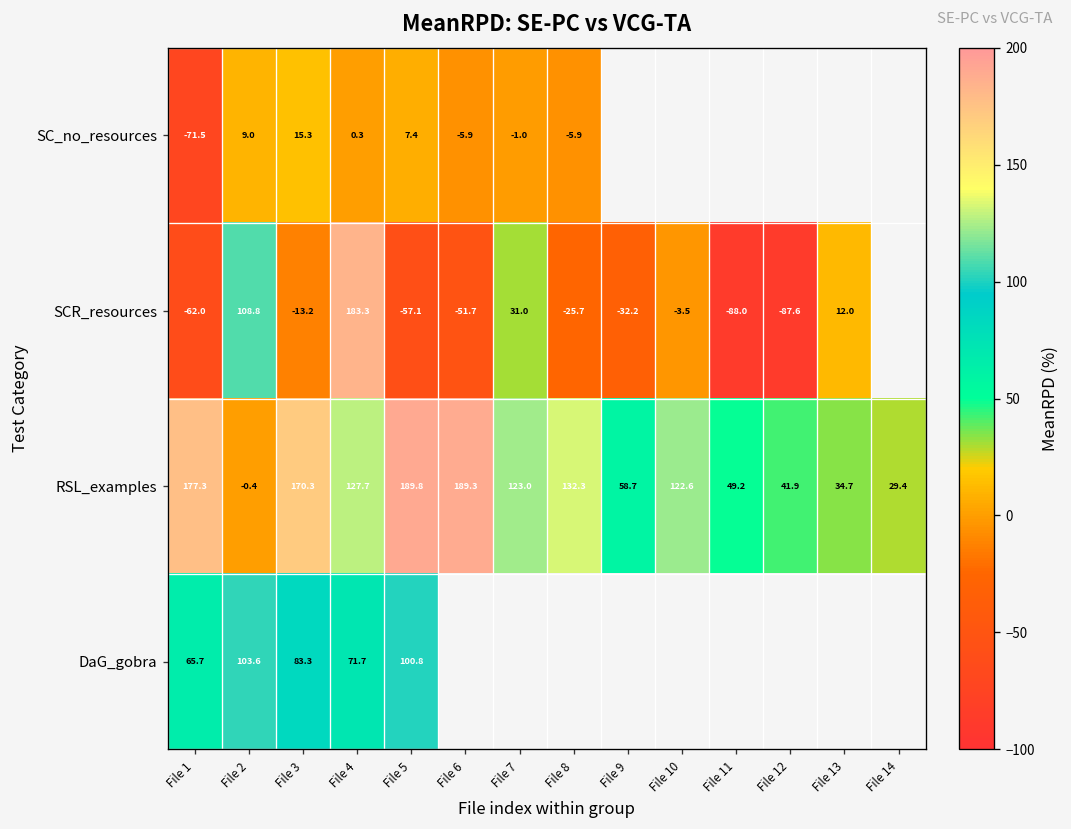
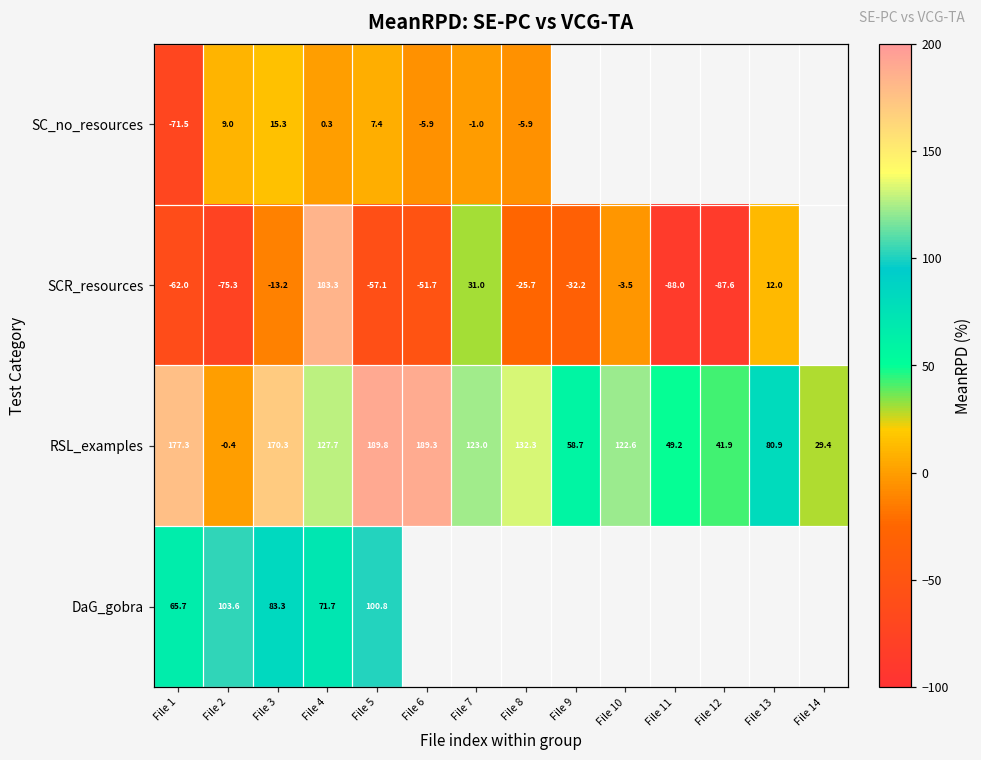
SCR_resources, File 2: 108.8 -> -75.3
RSL_examples, File 13: 34.7 -> 80.9
